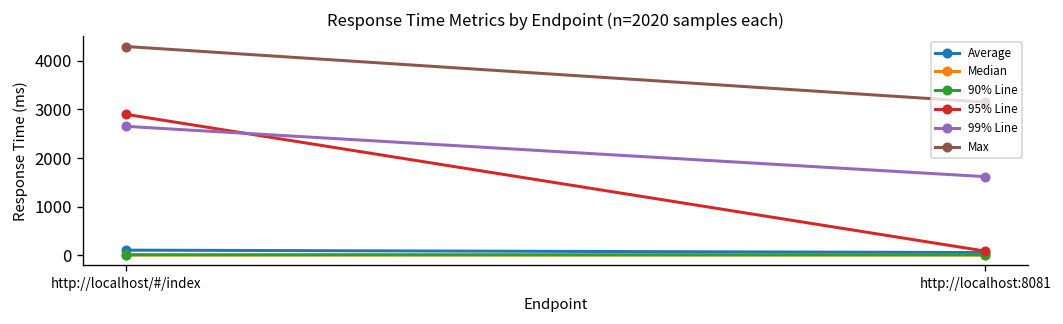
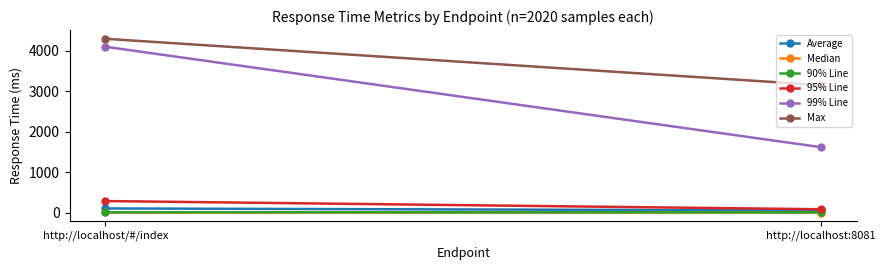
95% Line, http://localhost/#/index: 2900 -> 300
99% Line, http://localhost/#/index: 2700 -> 4100
